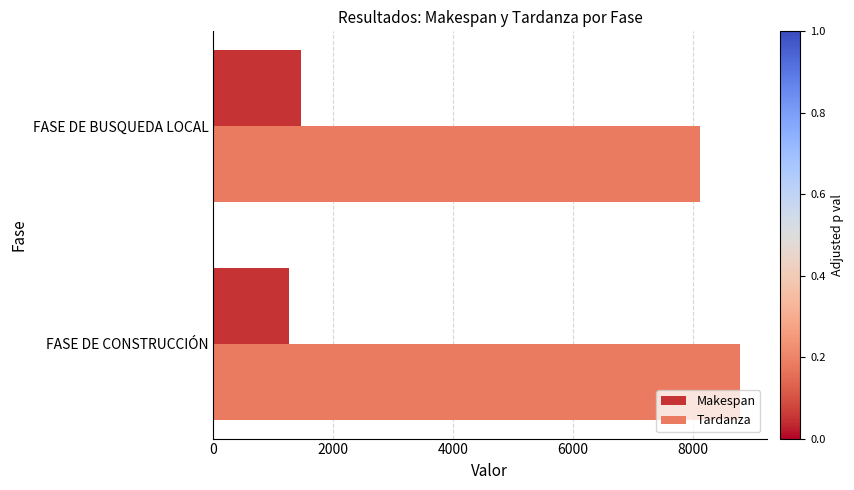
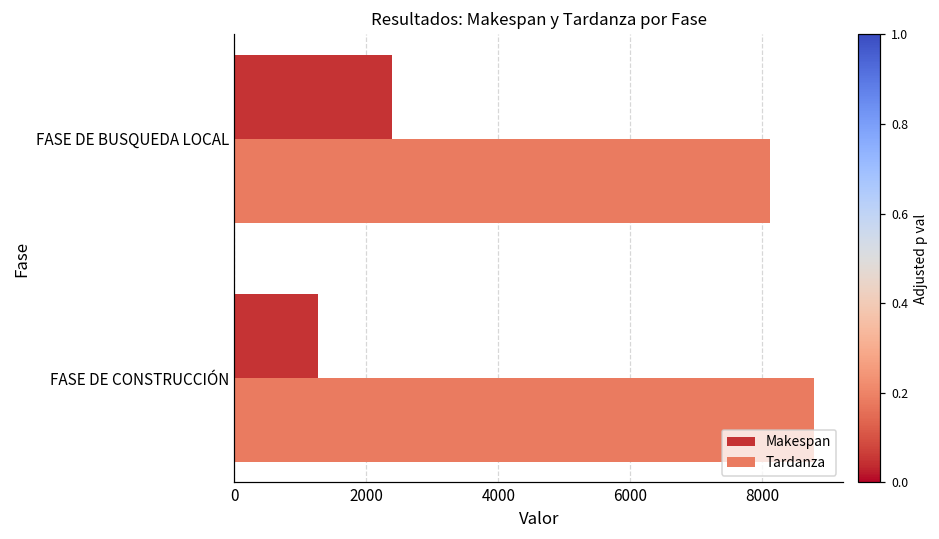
Makespan, FASE DE BUSQUEDA LOCAL: 1500 -> 2400
